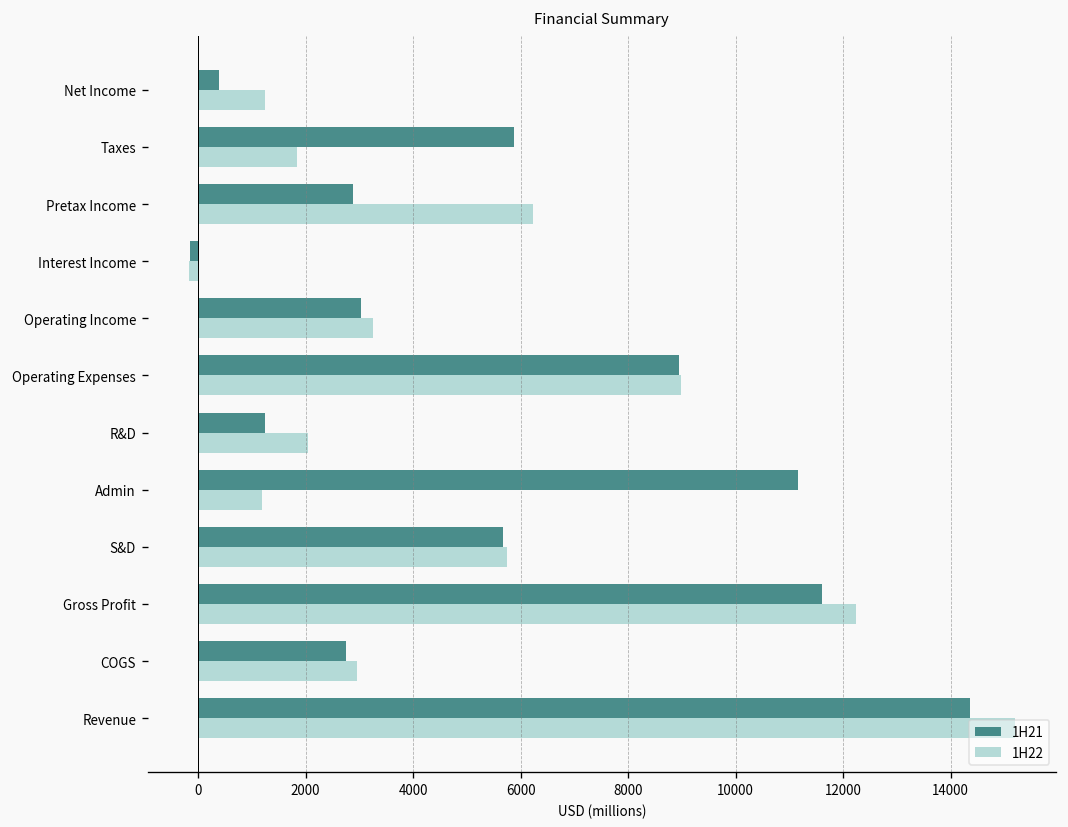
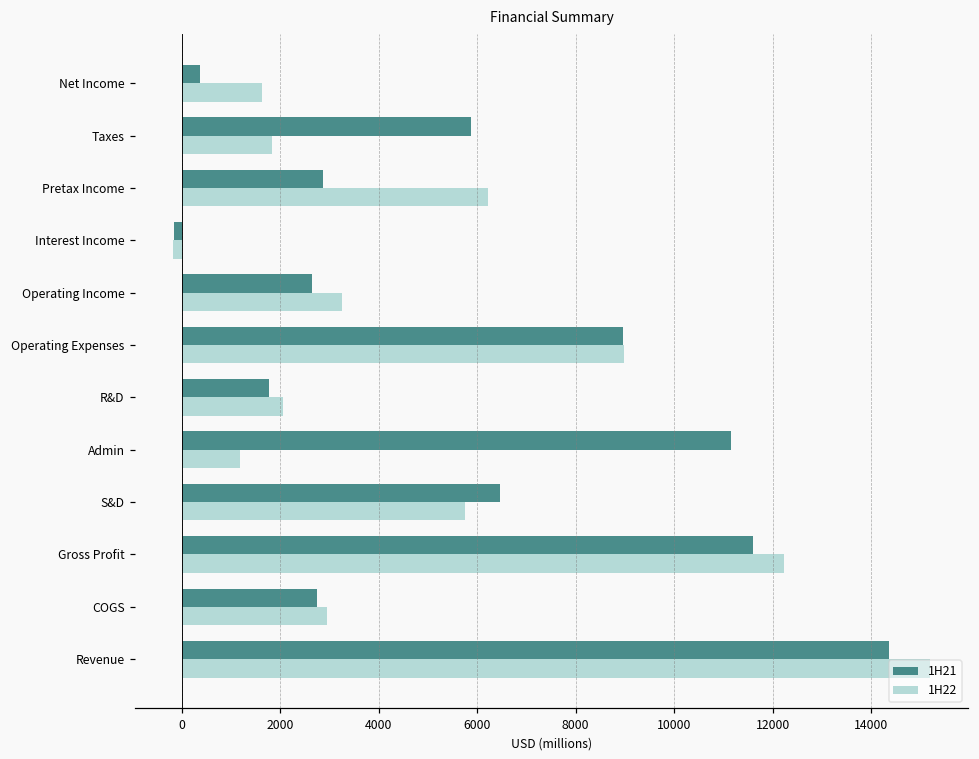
1H22, Net Income: 1200 -> 1600
1H21, Operating Income: 3000 -> 2600
1H21, R&D: 1200 -> 1800
1H21, S&D: 5700 -> 6500
